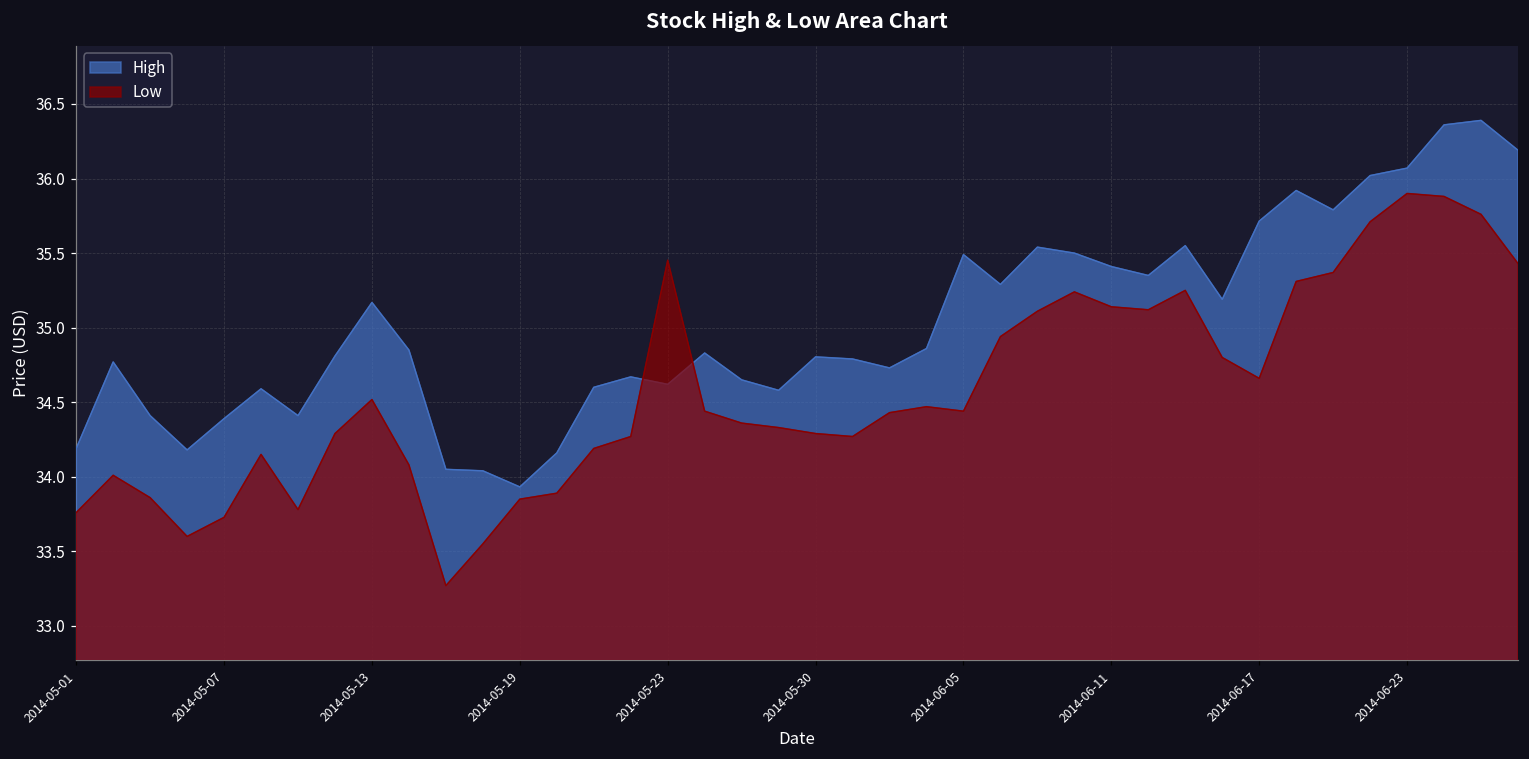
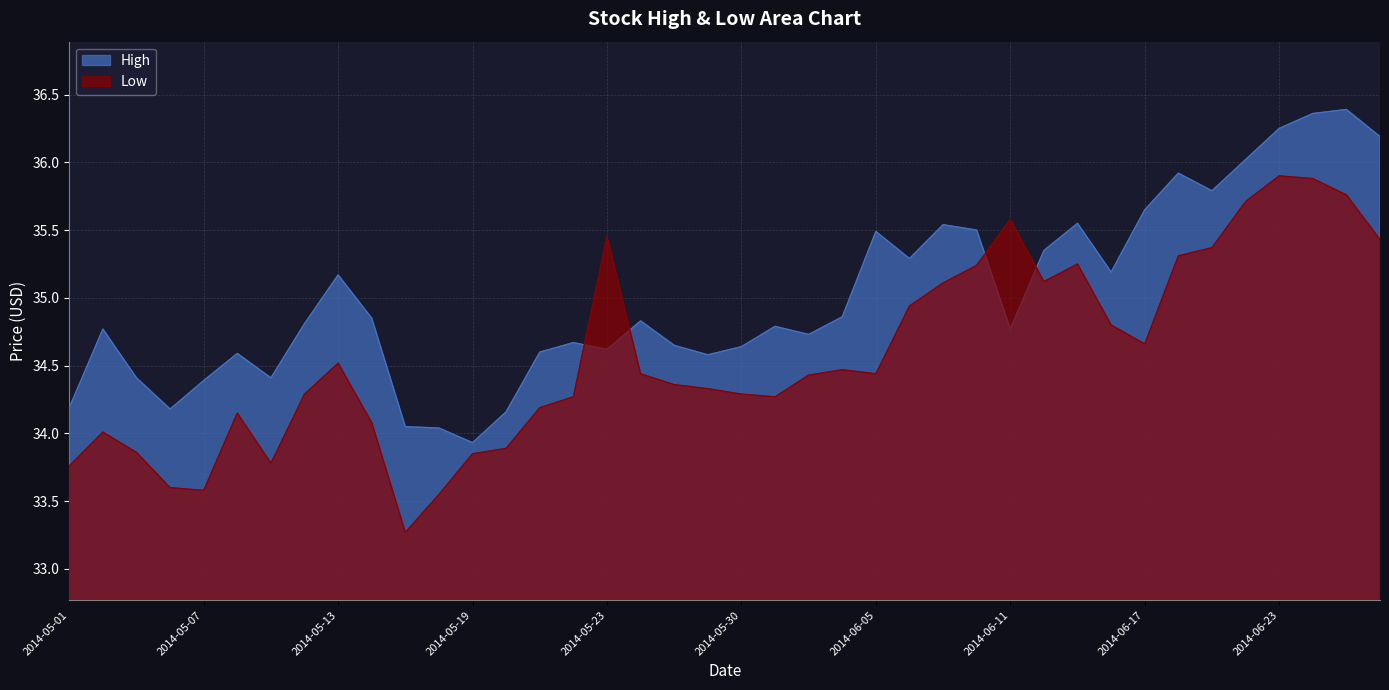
Low, 2014-05-07: 33.73 -> 33.58
High, 2014-05-30: 34.80 -> 34.64
High, 2014-06-11: 35.41 -> 34.77
Low, 2014-06-11: 35.14 -> 35.58
High, 2014-06-17: 35.71 -> 35.65
High, 2014-06-23: 36.07 -> 36.25
